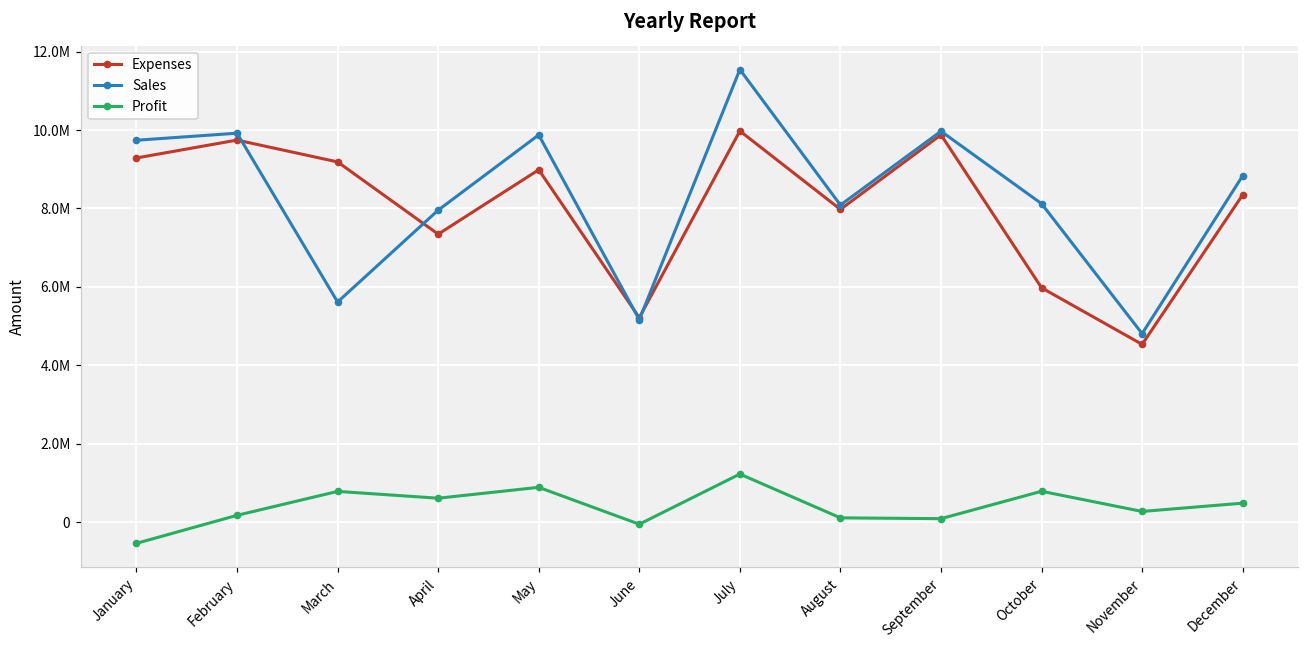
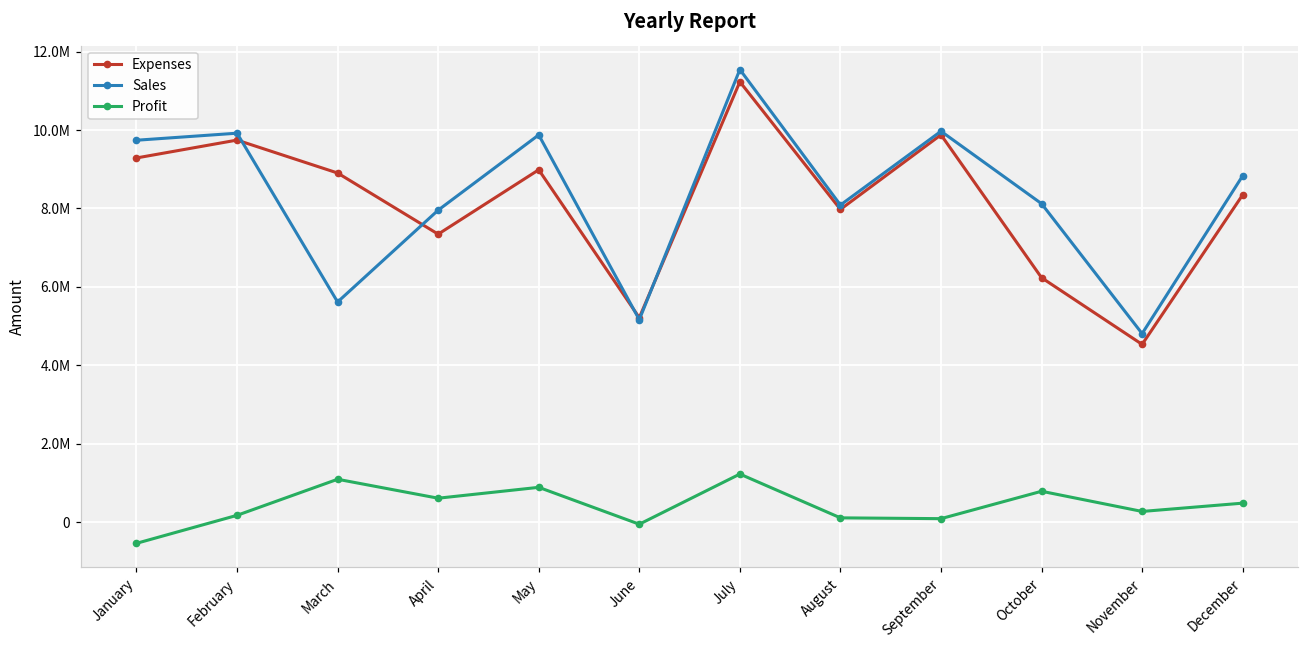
Expenses, March: 9200000 -> 8900000
Profit, March: 800000 -> 1100000
Expenses, July: 10000000 -> 11200000
Expenses, October: 6000000 -> 6200000
